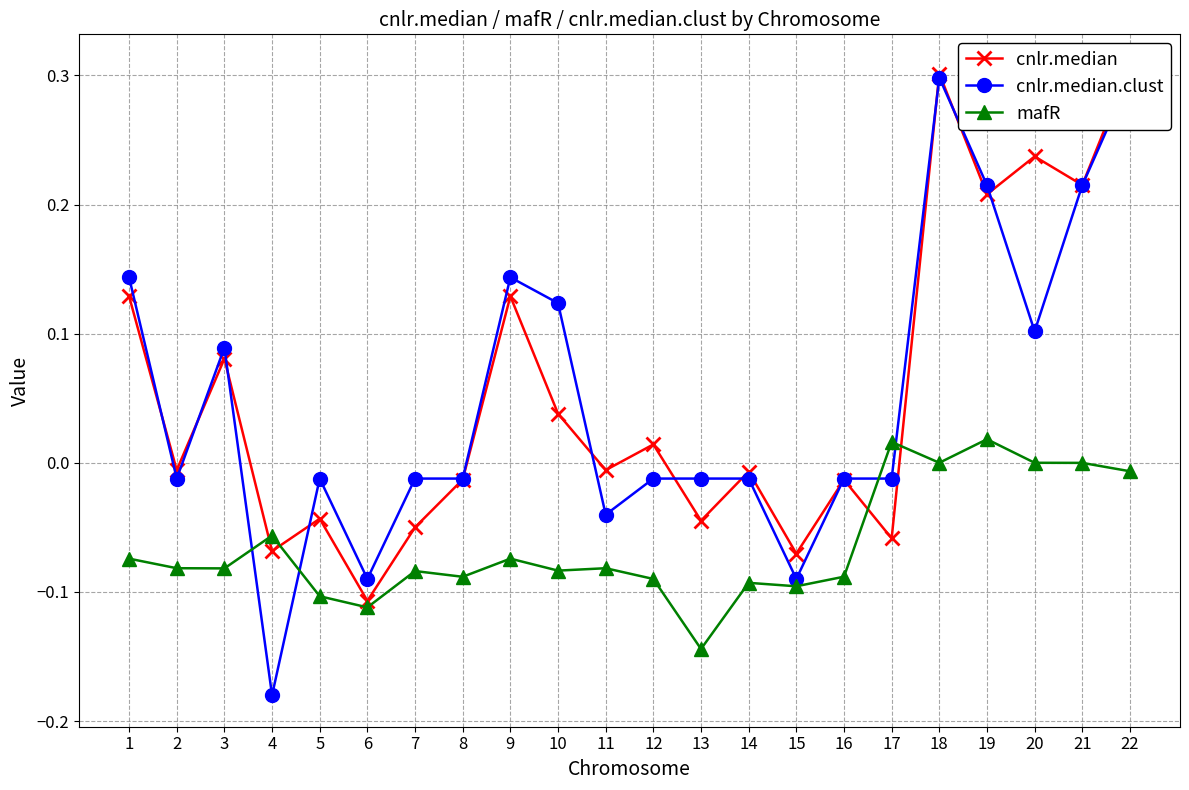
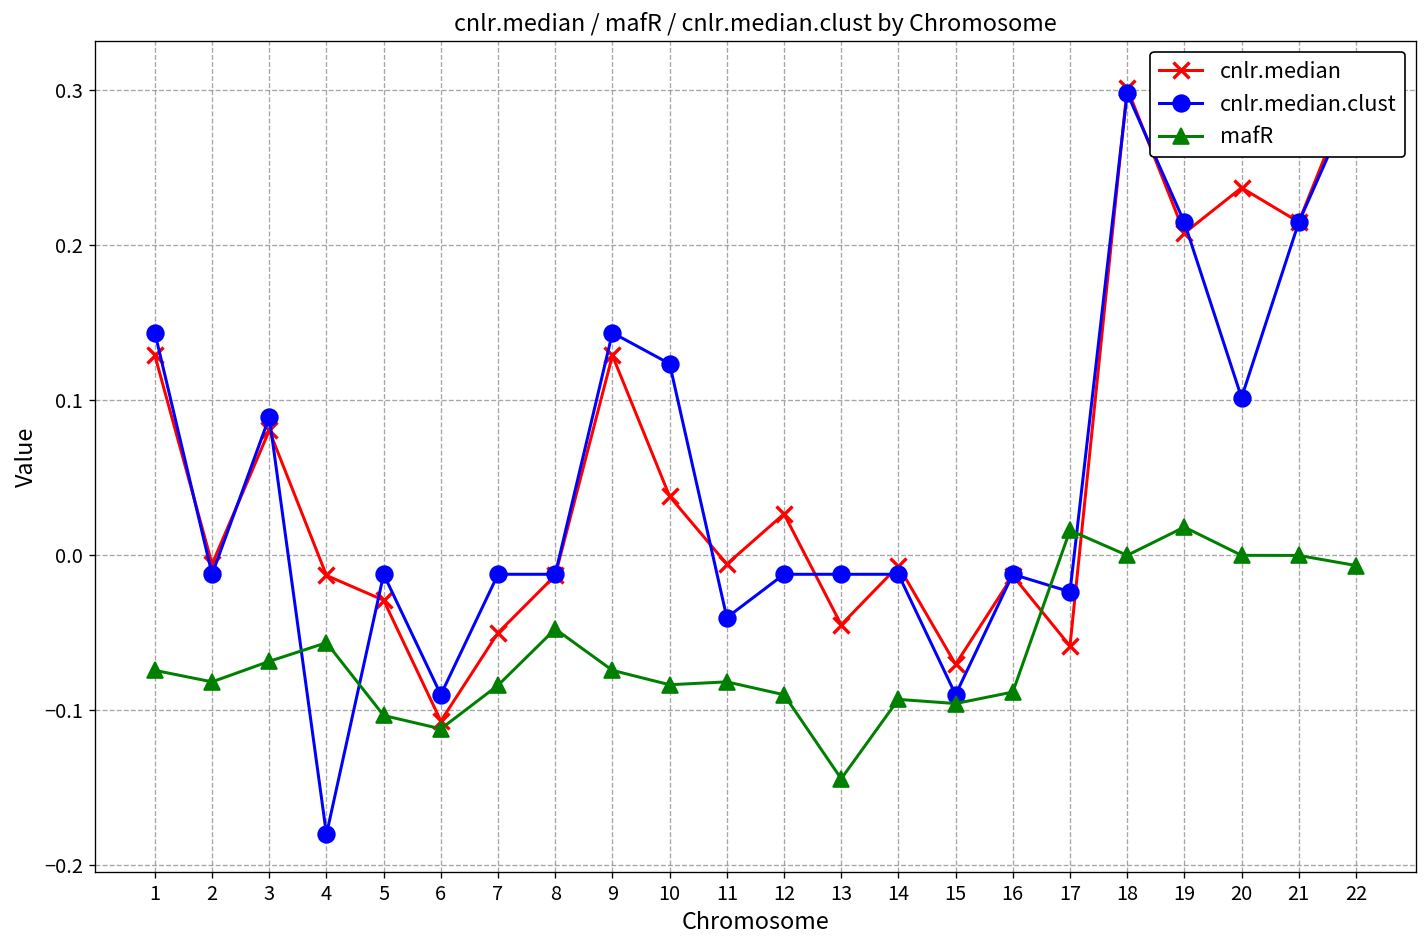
mafR, 3: -0.082 -> -0.068
cnlr.median, 4: -0.068 -> -0.013
cnlr.median, 5: -0.043 -> -0.029
mafR, 8: -0.088 -> -0.048
cnlr.median, 12: 0.014 -> 0.027
cnlr.median.clust, 17: -0.012 -> -0.024
